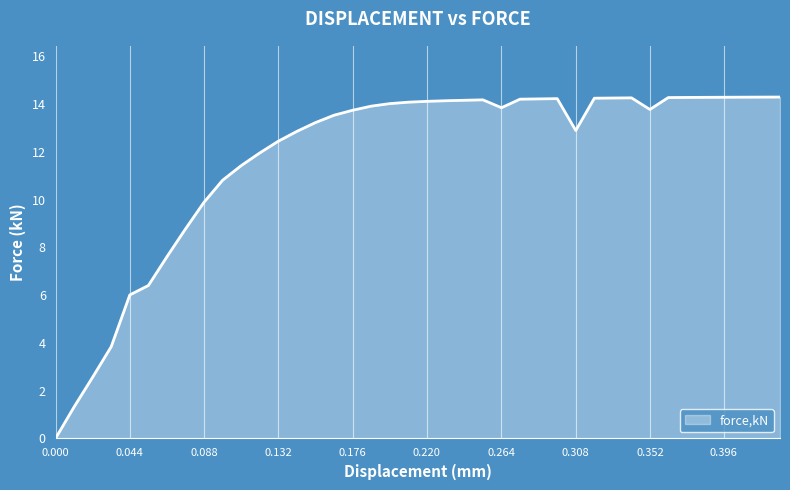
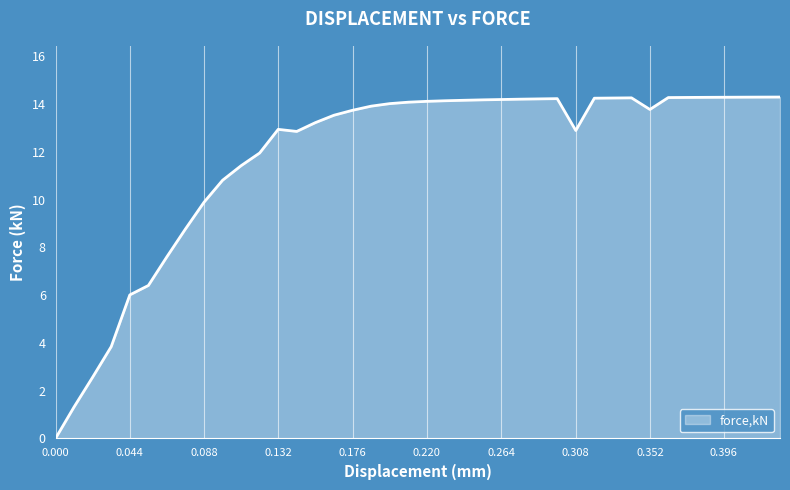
0.132: 12.4 -> 12.9
0.264: 13.9 -> 14.2
